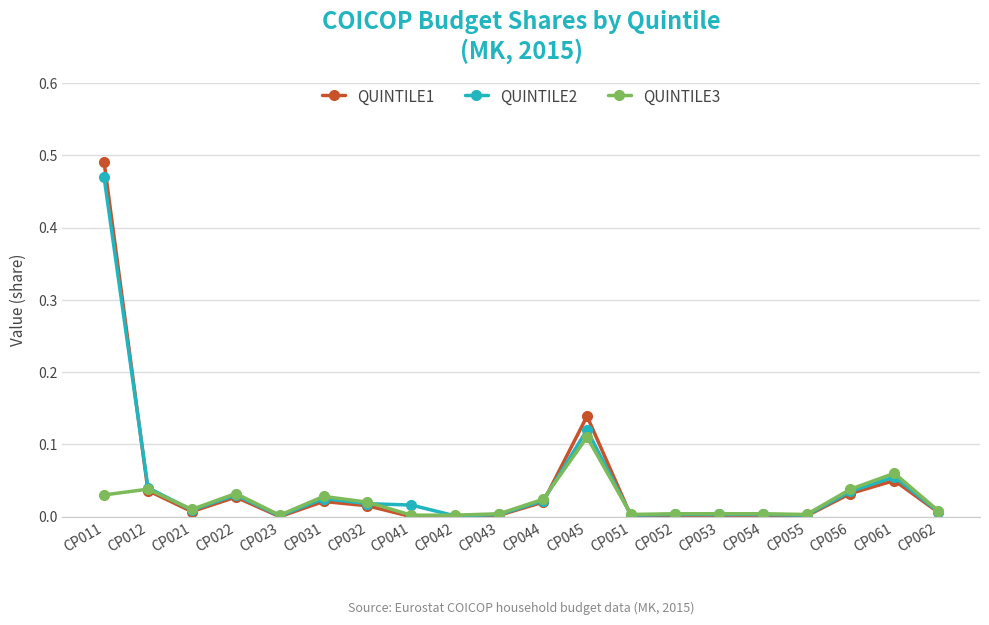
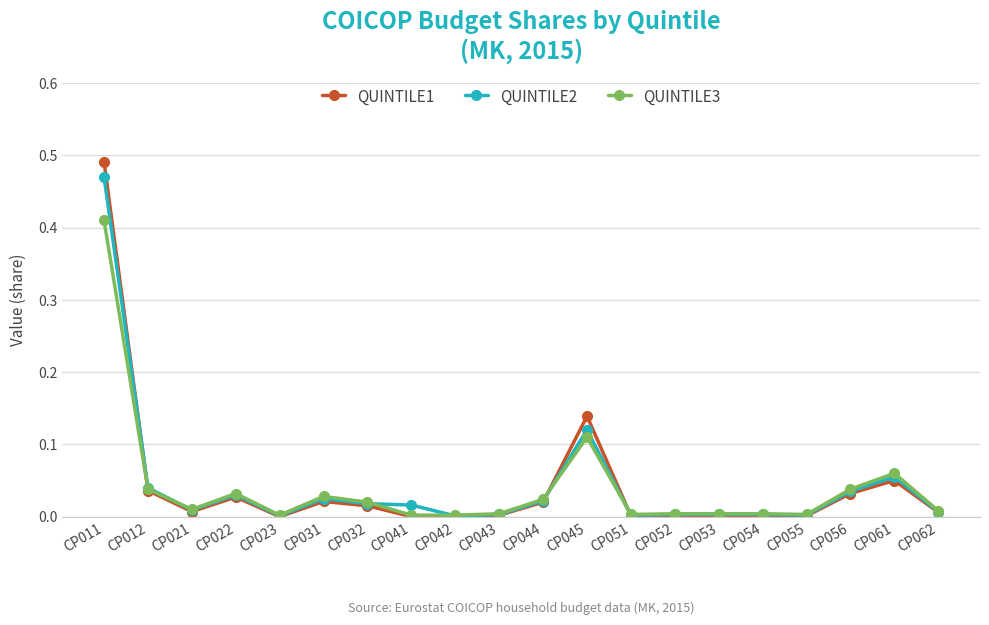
QUINTILE3, CP011: 0.03 -> 0.41
